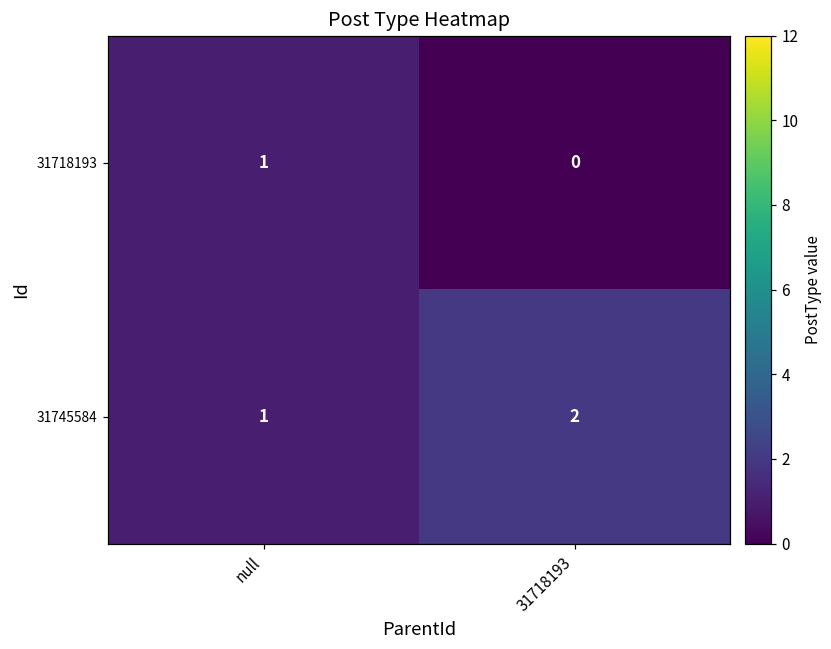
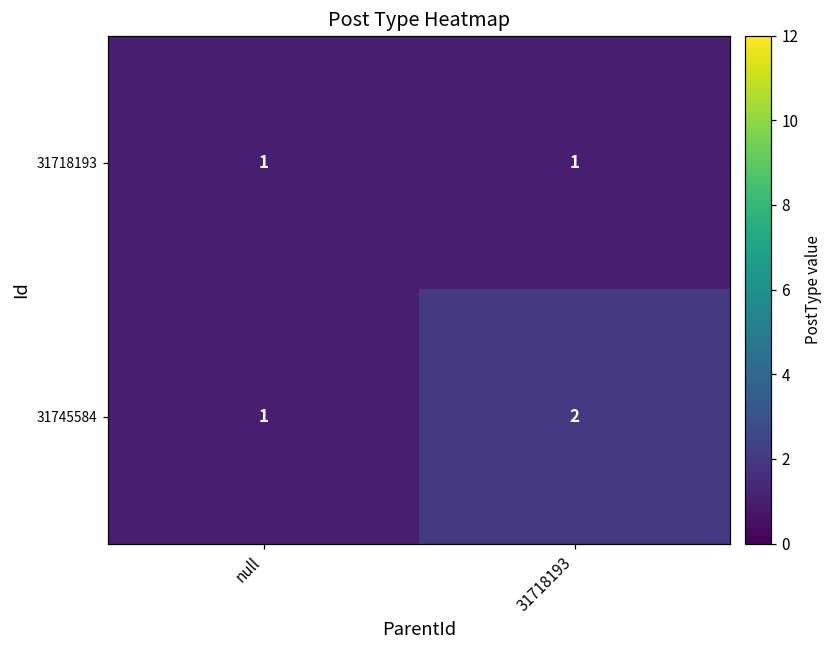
31718193, 31718193: 0 -> 1
